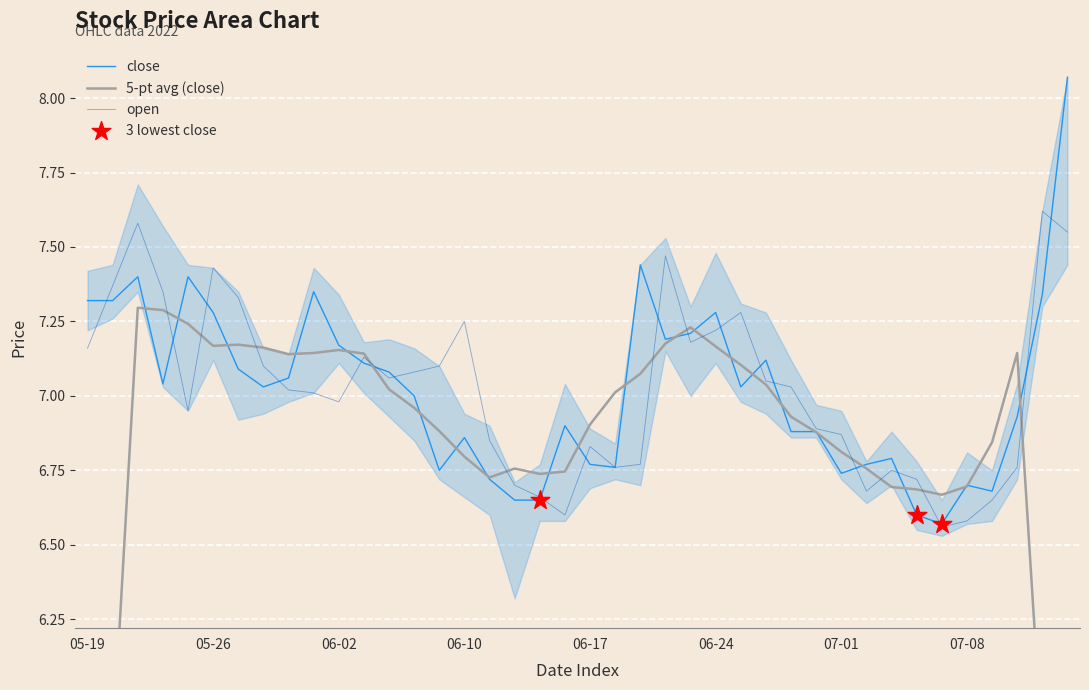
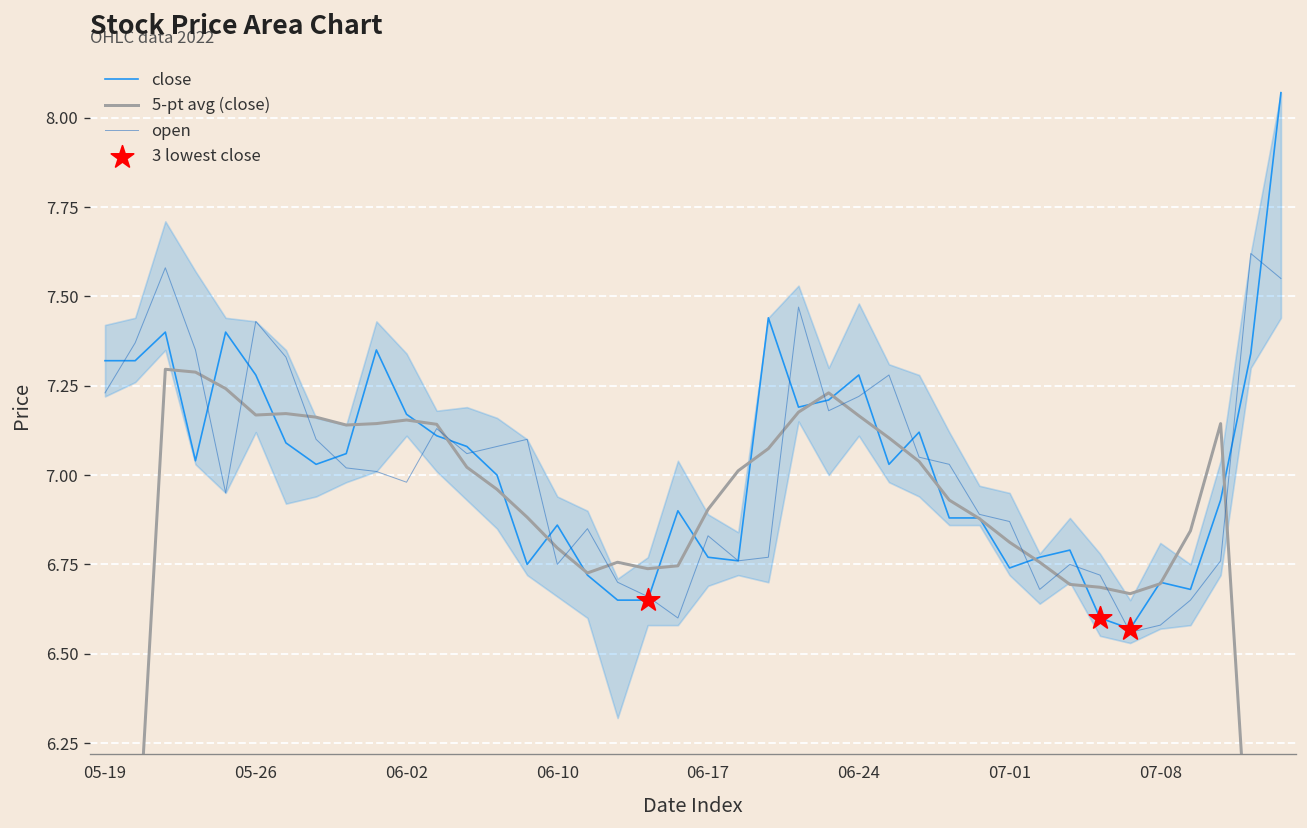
open, 05-19: 7.16 -> 7.23
open, 06-10: 7.25 -> 6.75
